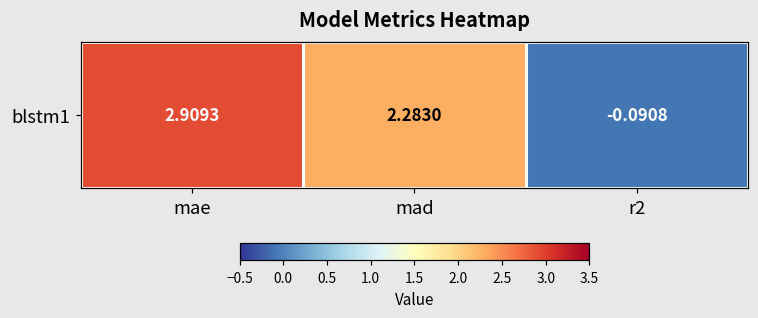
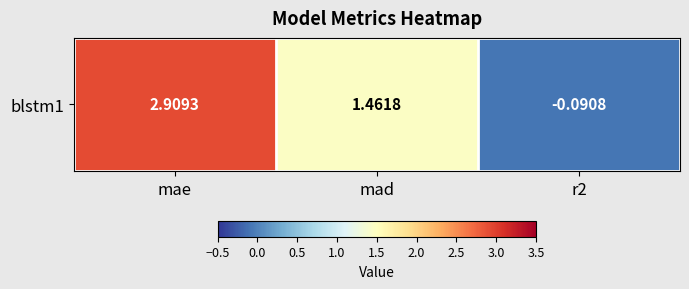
blstm1, mad: 2.2830 -> 1.4618
